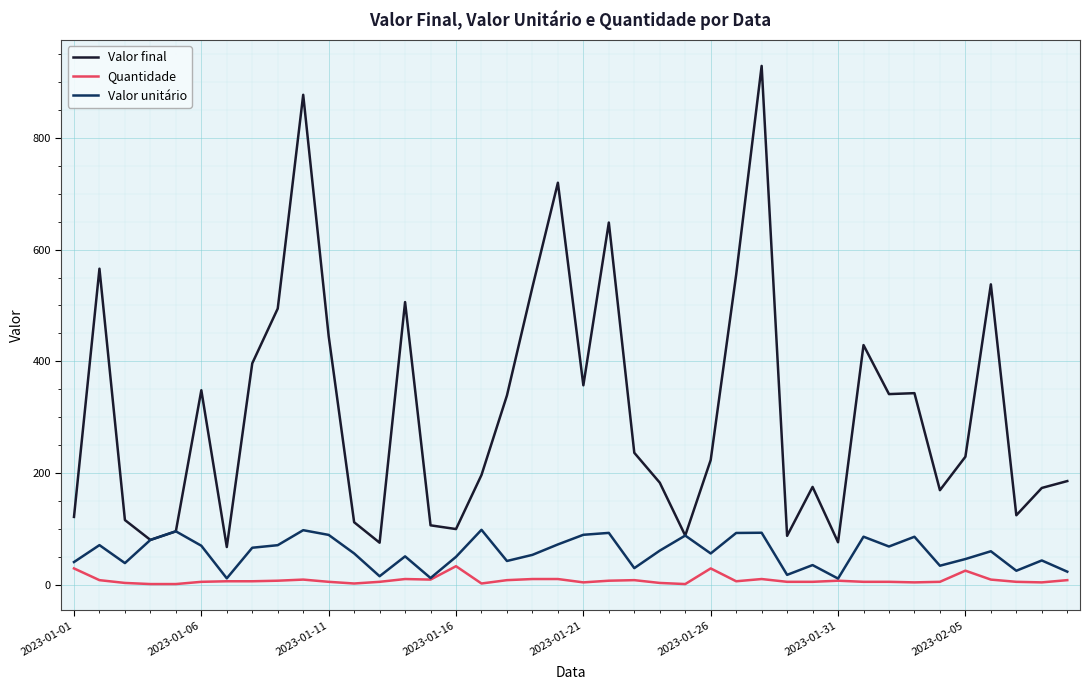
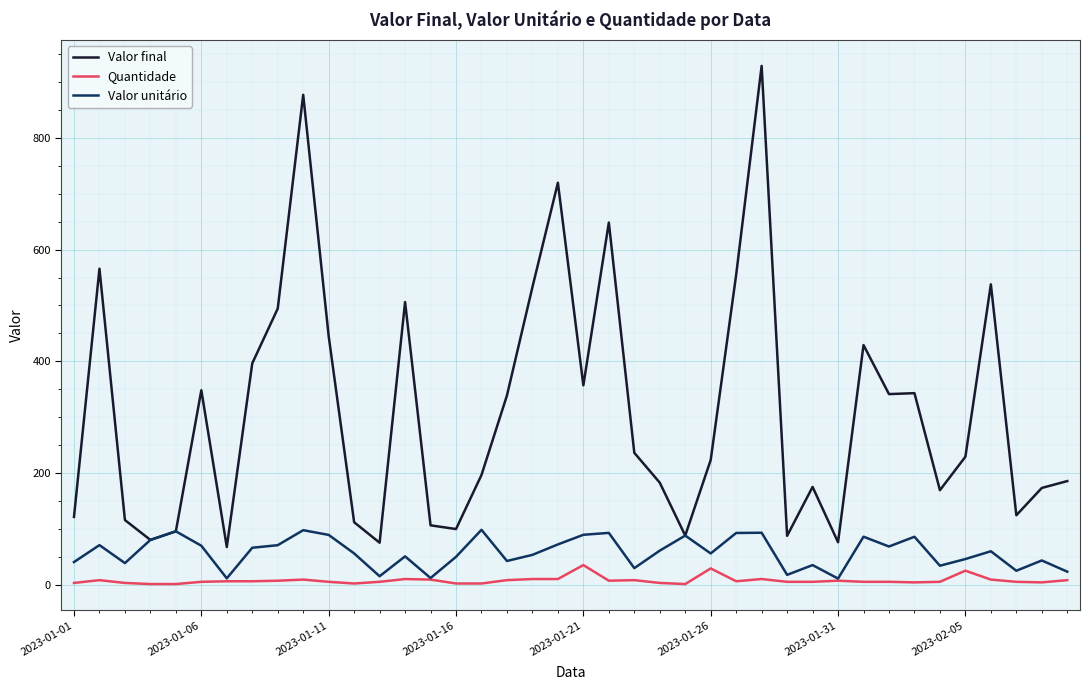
Quantidade, 2023-01-01: 30 -> 0
Quantidade, 2023-01-16: 30 -> 0
Quantidade, 2023-01-21: 0 -> 40
